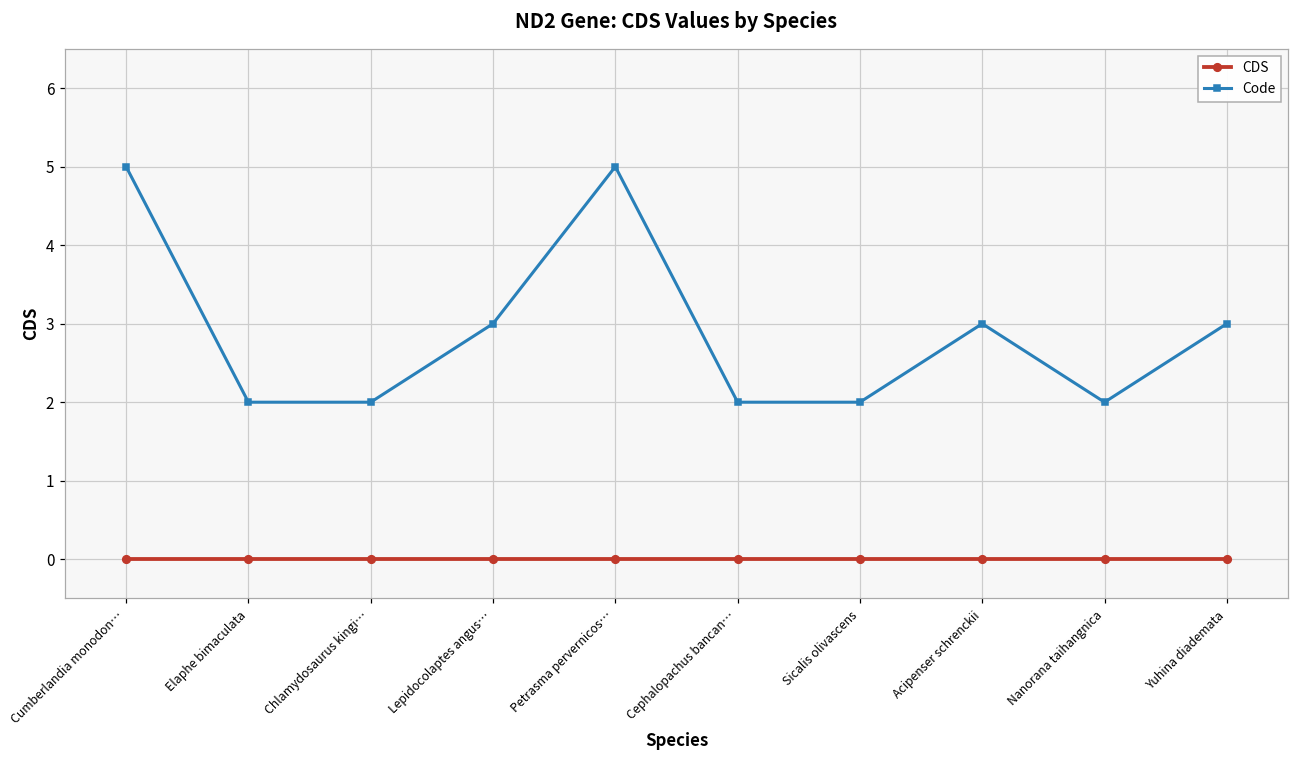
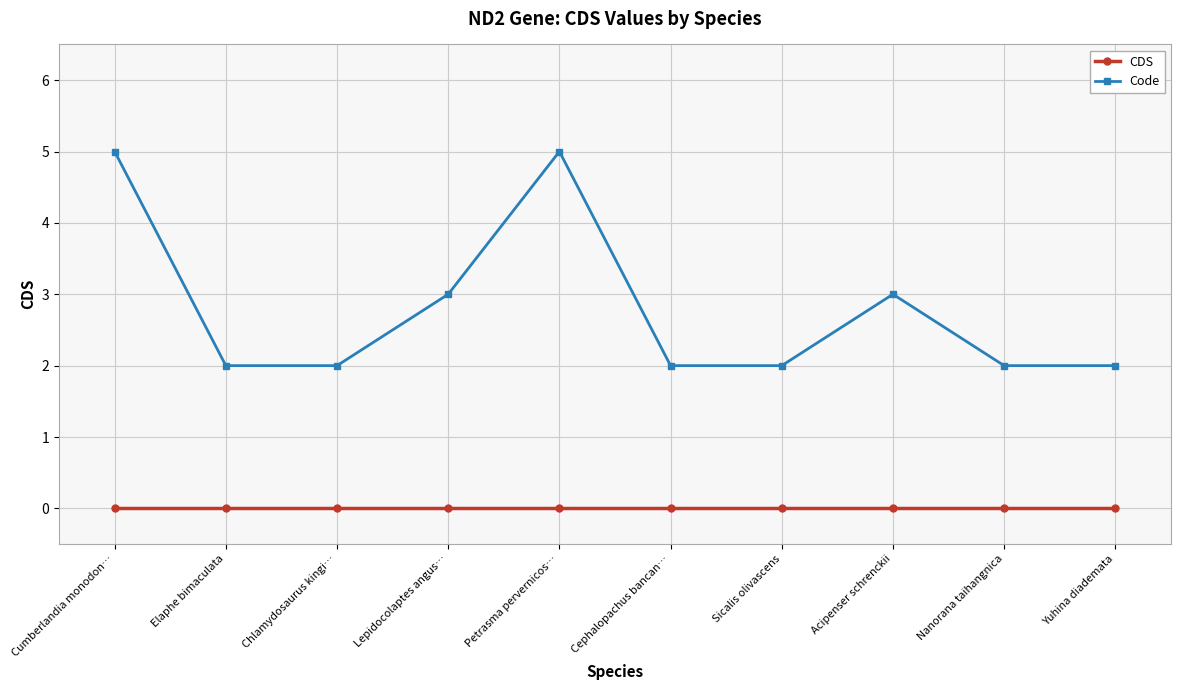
Code, Yuhina diademata: 3 -> 2
